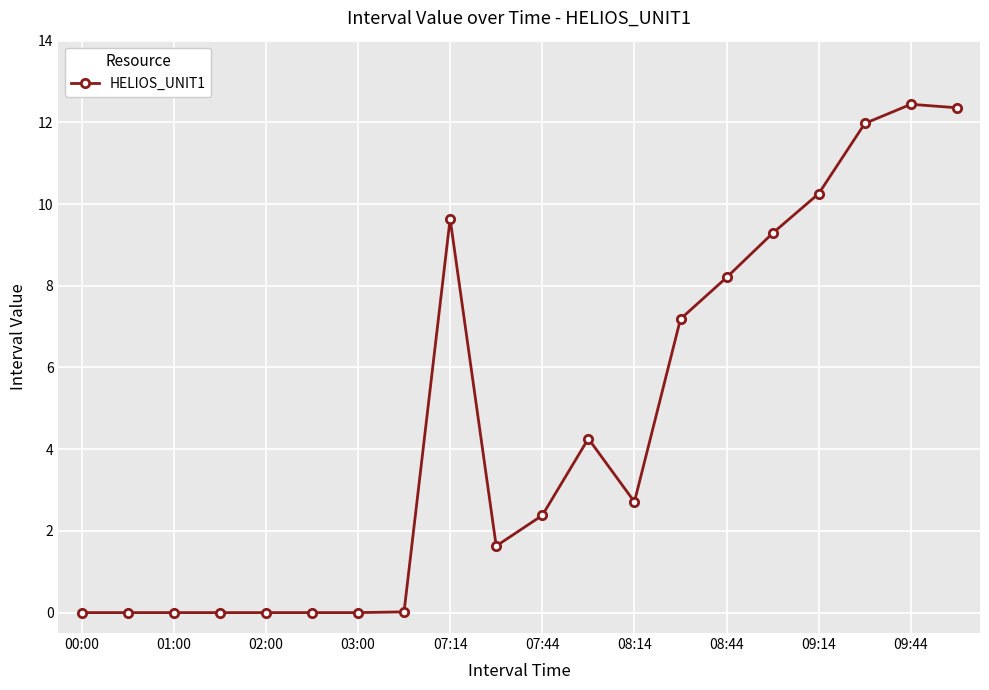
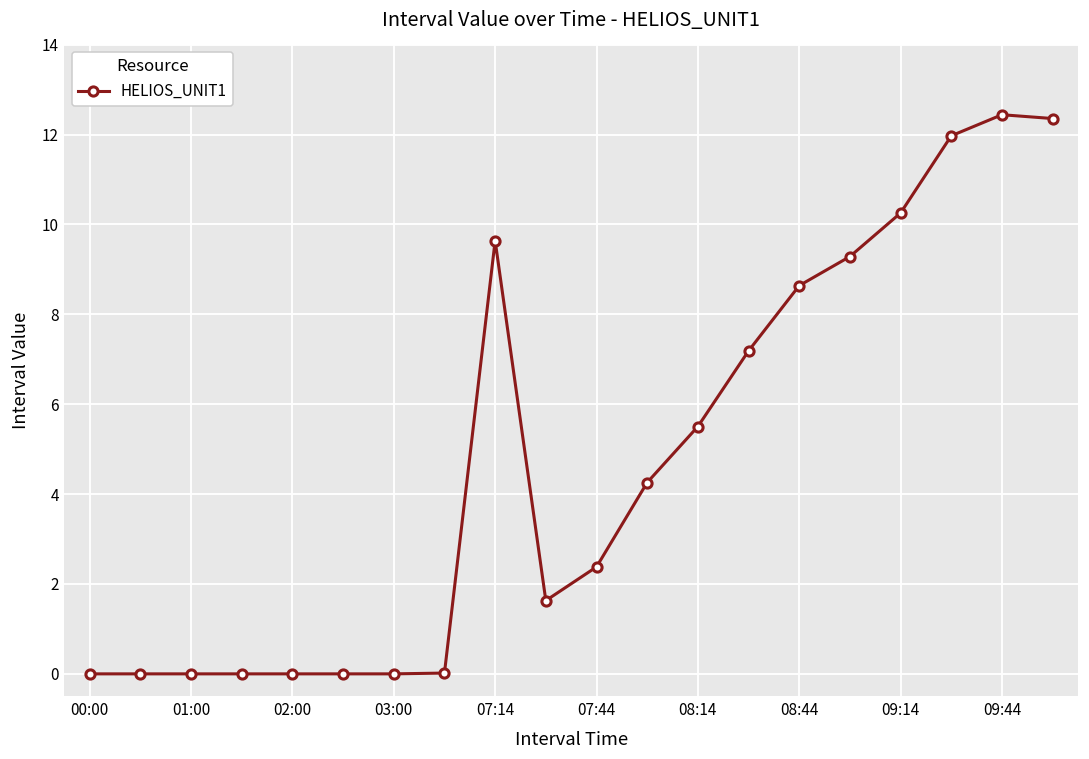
08:14: 2.7 -> 5.5
08:44: 8.2 -> 8.6
